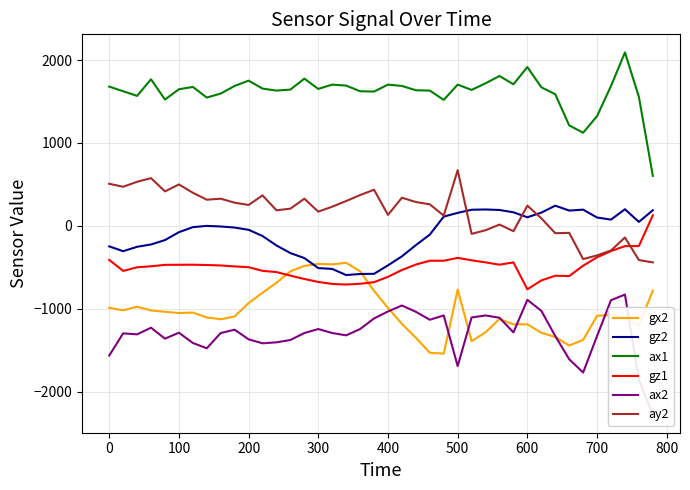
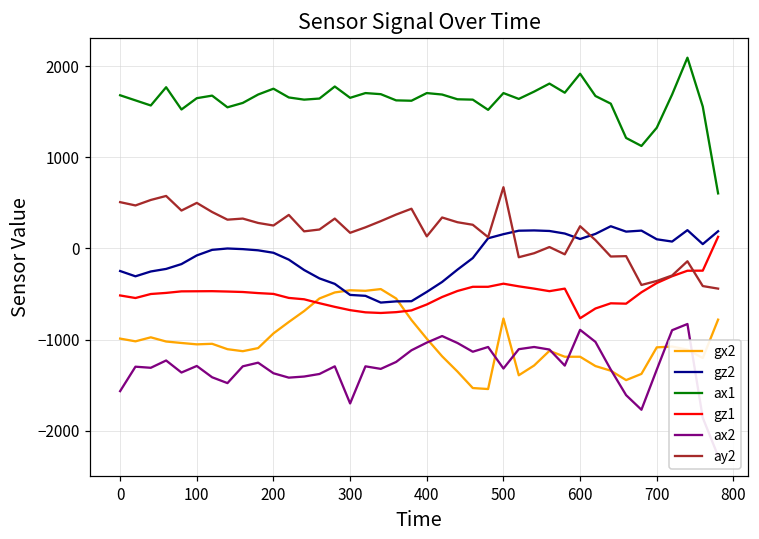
gz1, 0: -400 -> -500
ax2, 300: -1200 -> -1700
ax2, 500: -1700 -> -1300
